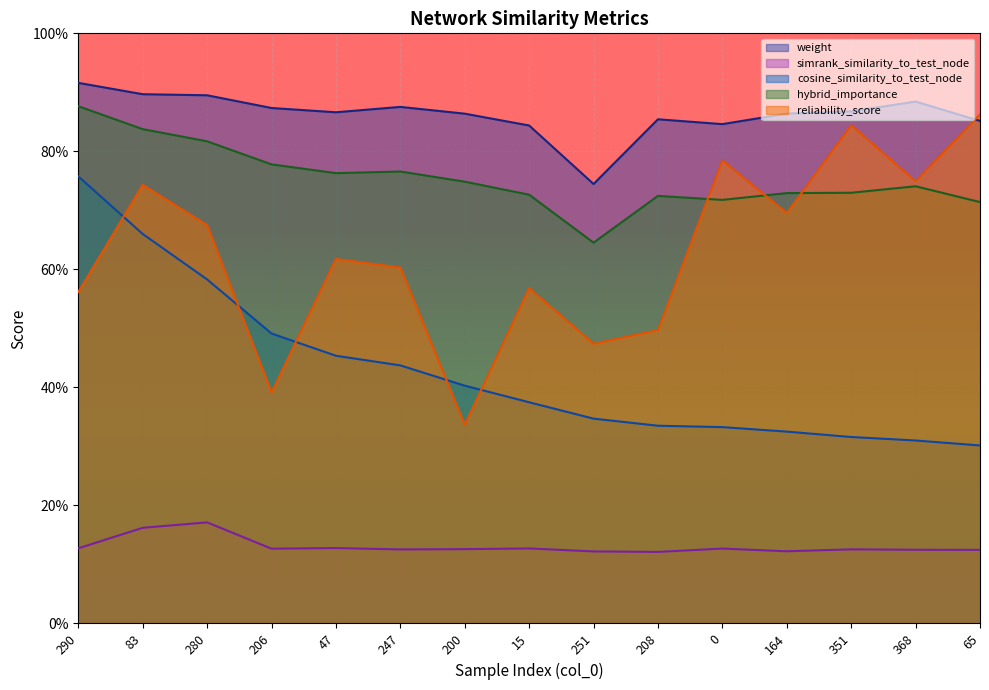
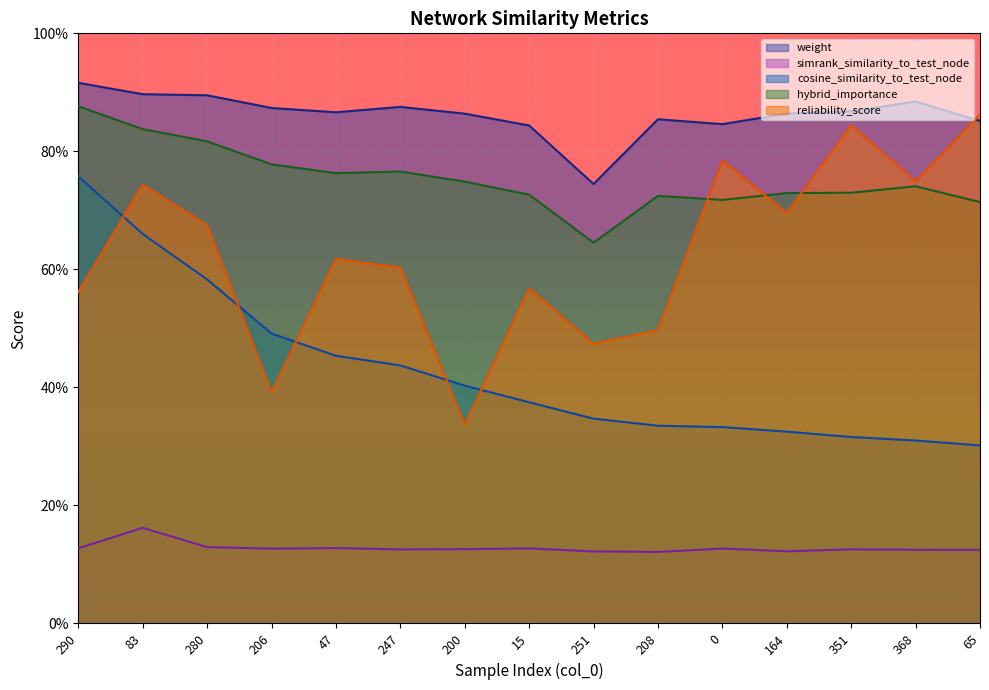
simrank_similarity_to_test_node, 280: 17% -> 13%
